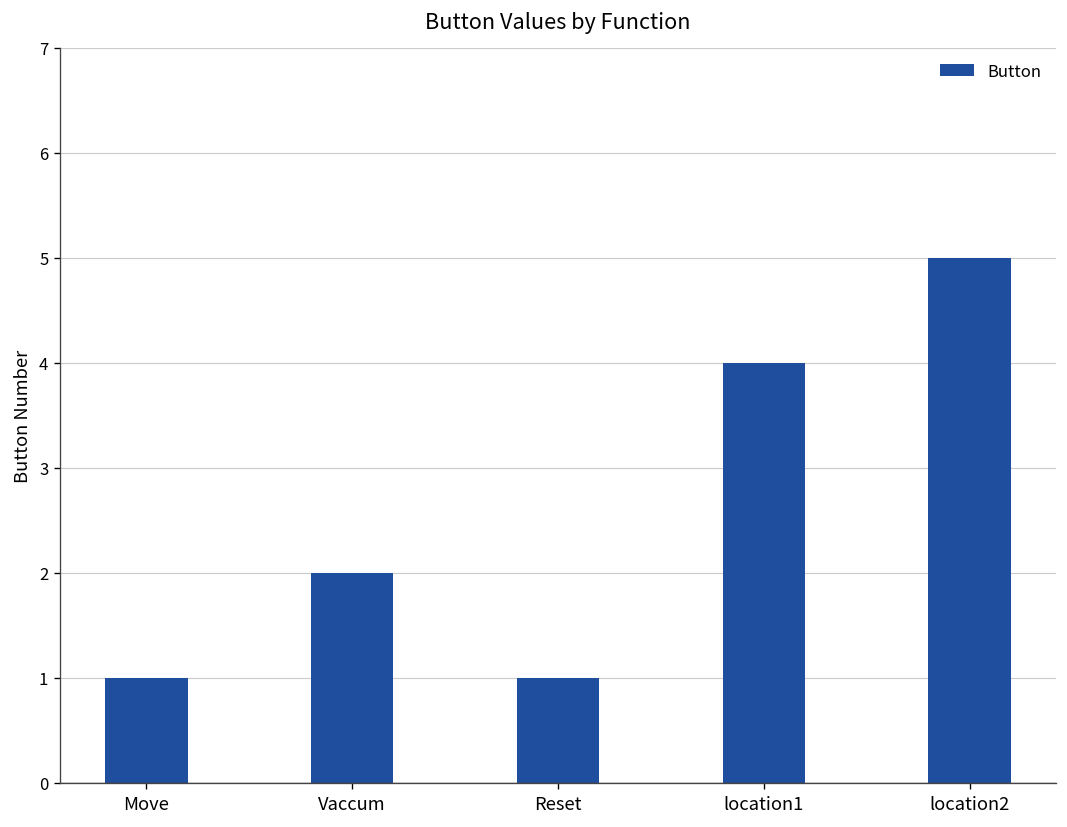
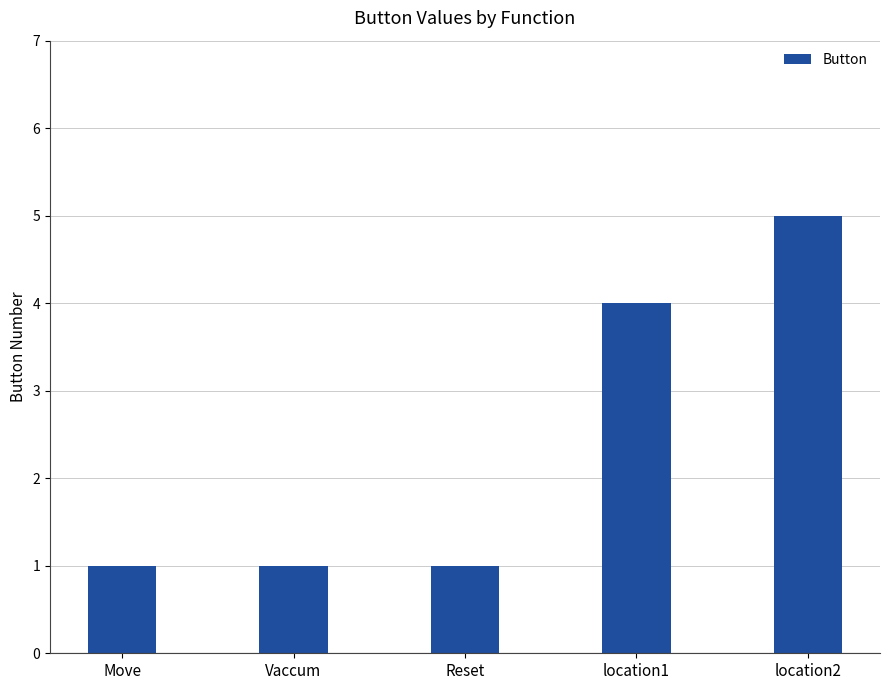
Vaccum: 2 -> 1
